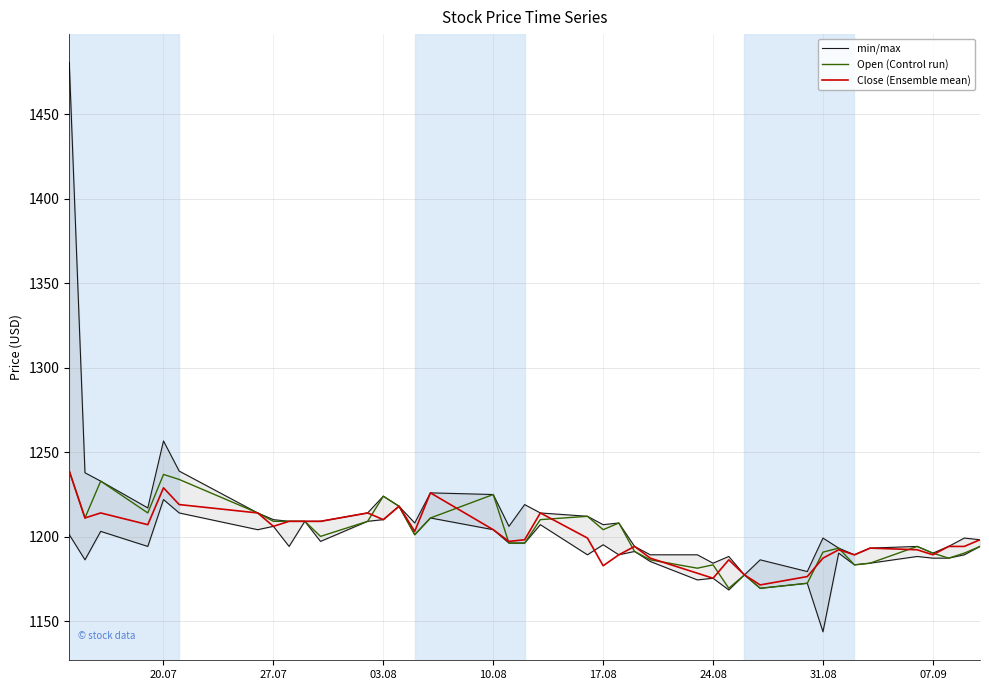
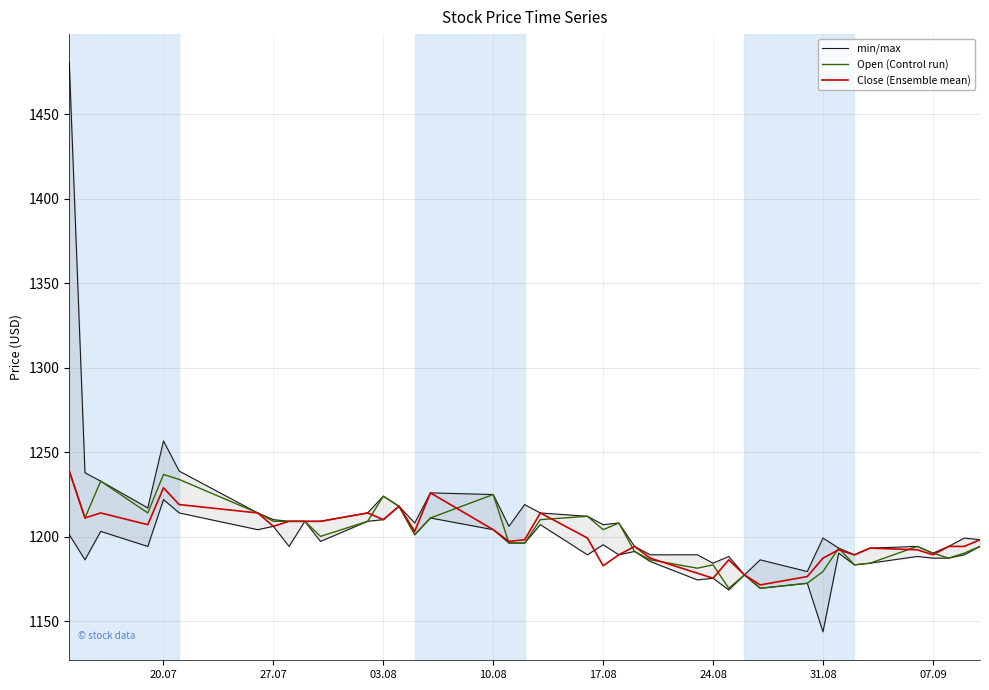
Open (Control run), 31.08: 1191 -> 1179
